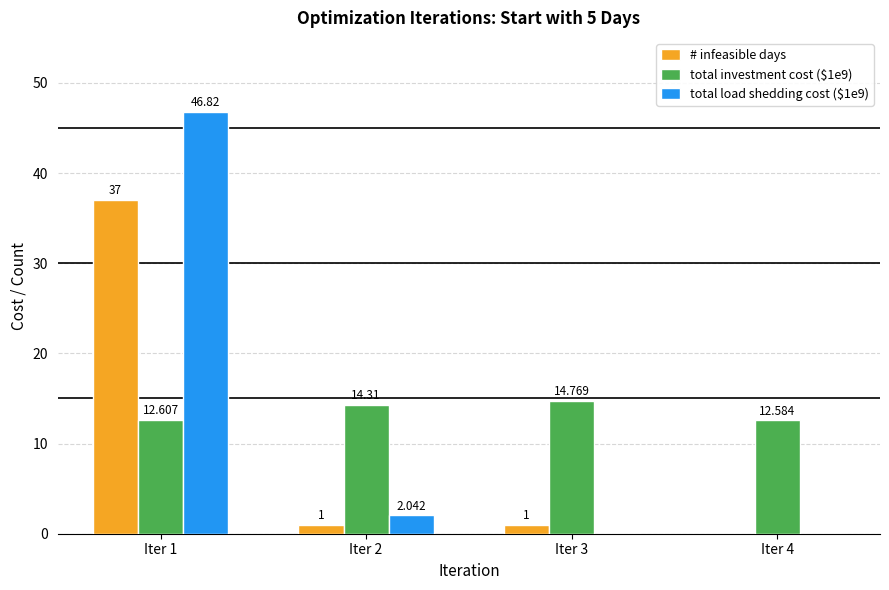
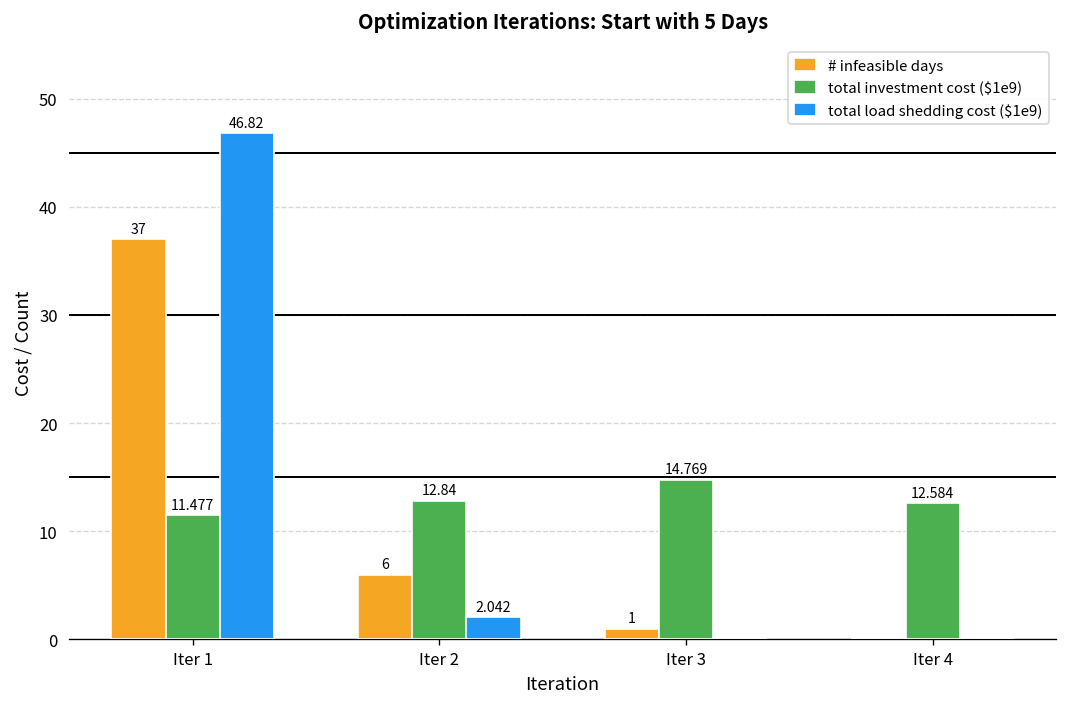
total investment cost ($1e9), Iter 1: 12.607 -> 11.477
# infeasible days, Iter 2: 1 -> 6
total investment cost ($1e9), Iter 2: 14.31 -> 12.84
